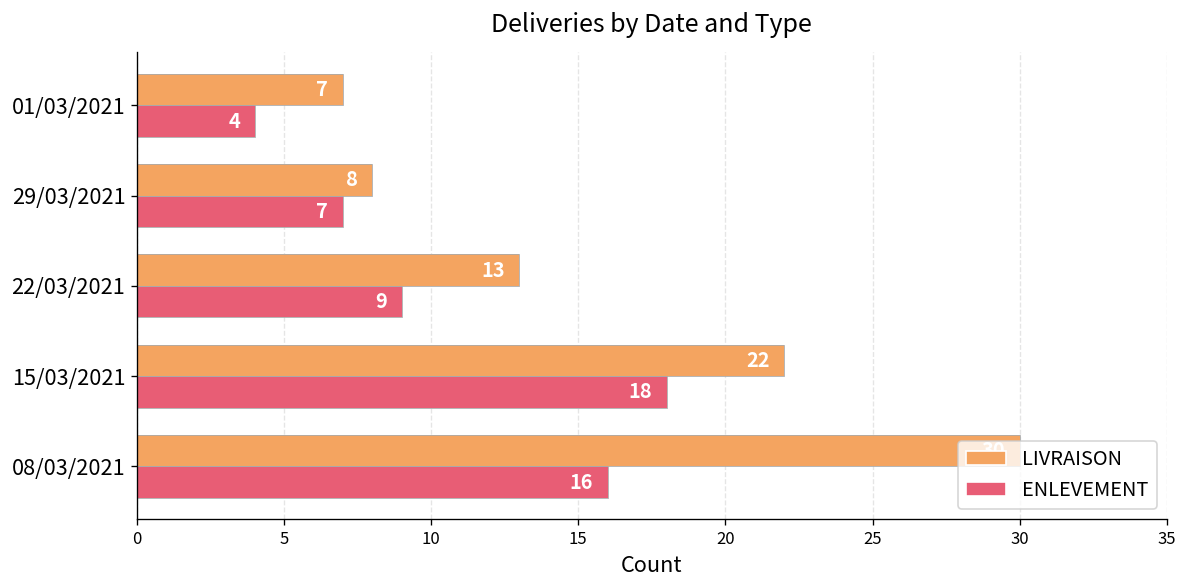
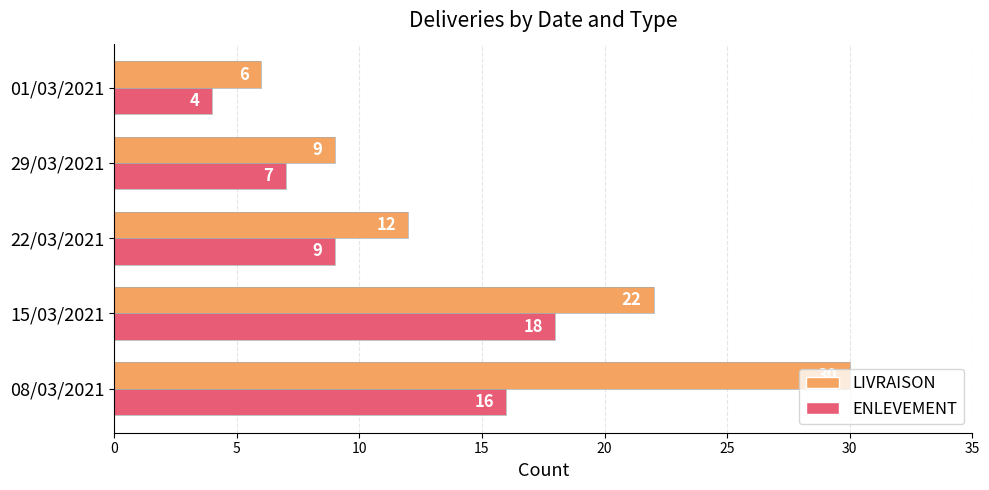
LIVRAISON, 01/03/2021: 7 -> 6
LIVRAISON, 29/03/2021: 8 -> 9
LIVRAISON, 22/03/2021: 13 -> 12
